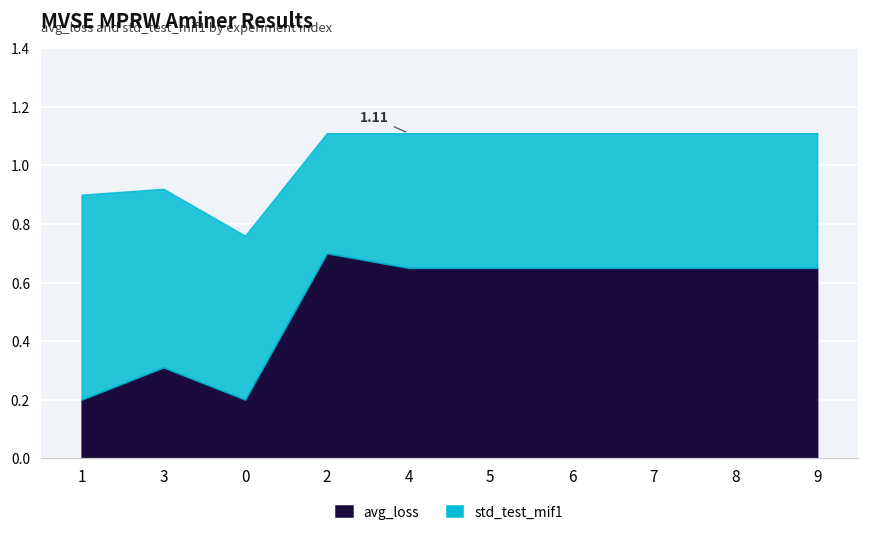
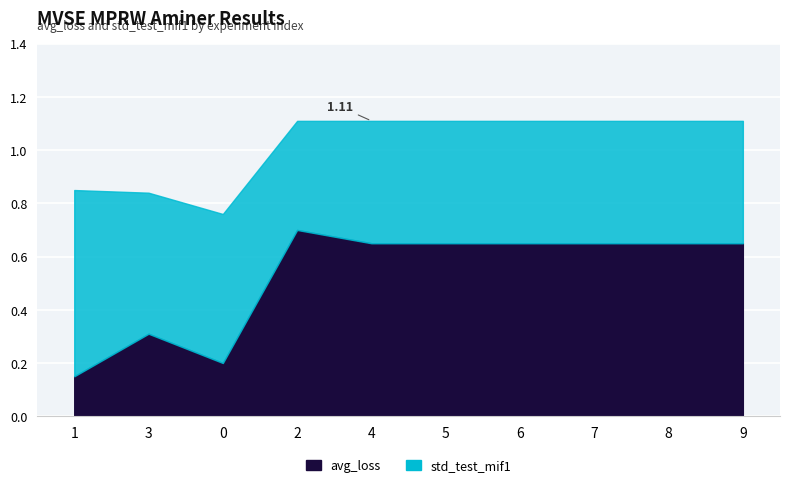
avg_loss, 1: 0.20 -> 0.15
std_test_mif1, 3: 0.61 -> 0.53
